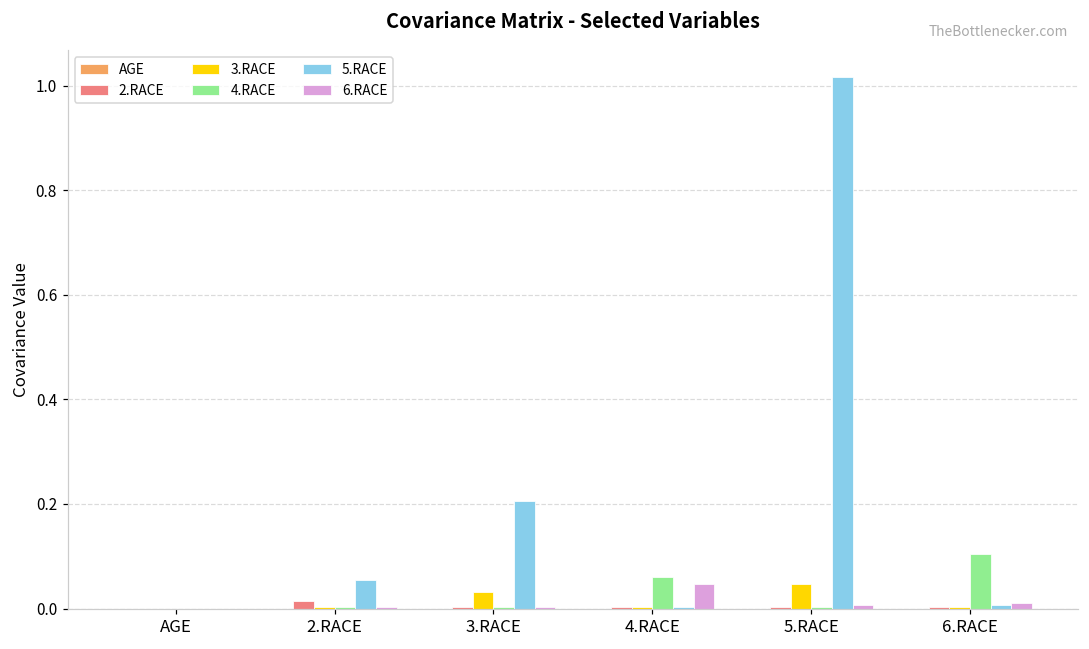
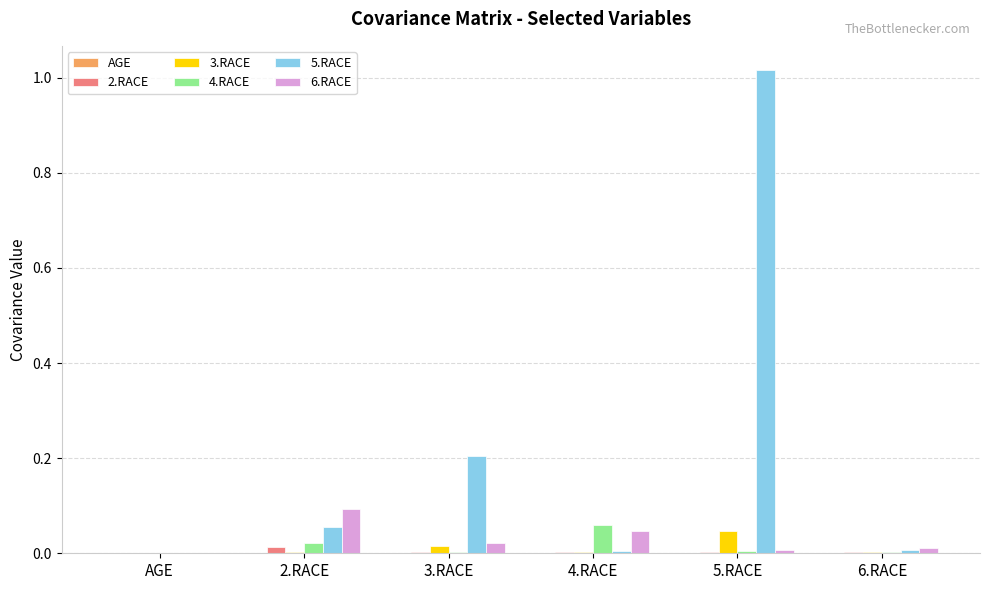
4.RACE, 2.RACE: 0.00 -> 0.02
6.RACE, 2.RACE: 0.00 -> 0.09
3.RACE, 3.RACE: 0.03 -> 0.02
6.RACE, 3.RACE: 0.00 -> 0.02
4.RACE, 6.RACE: 0.10 -> 0.00
